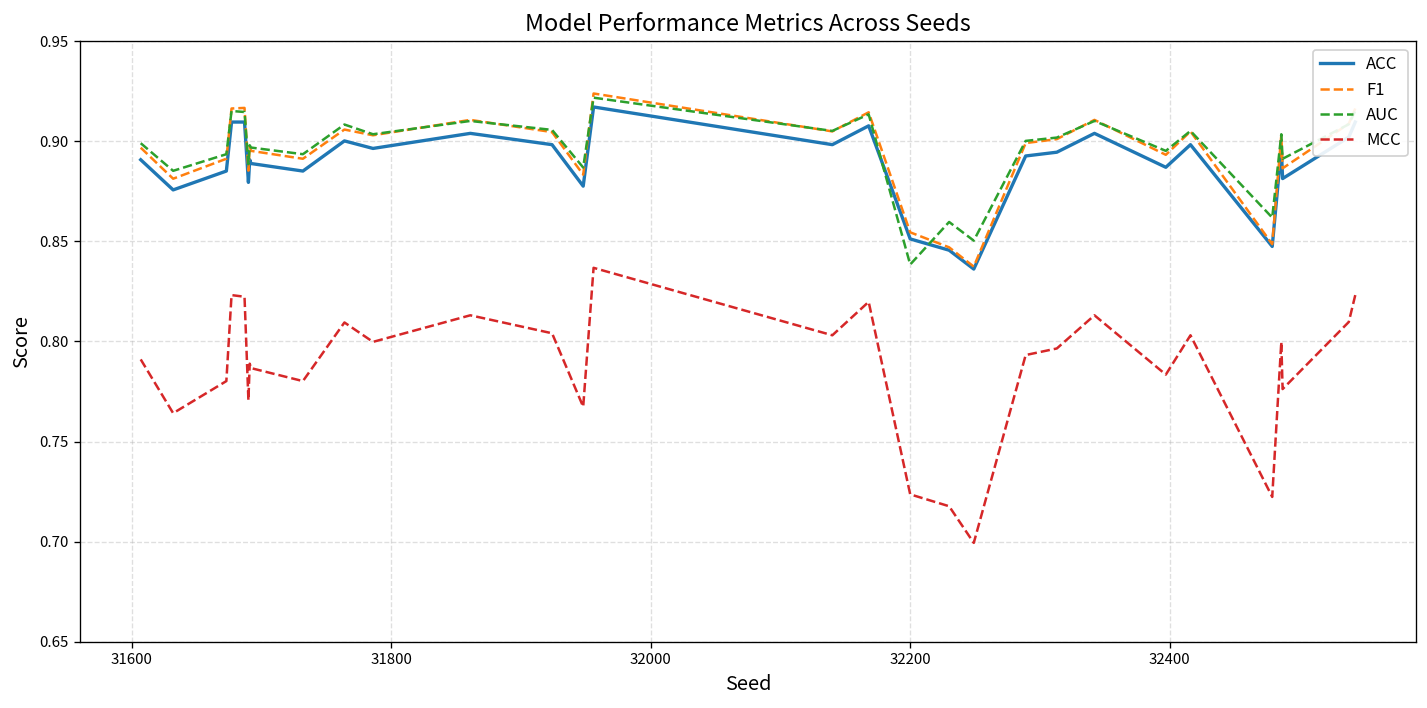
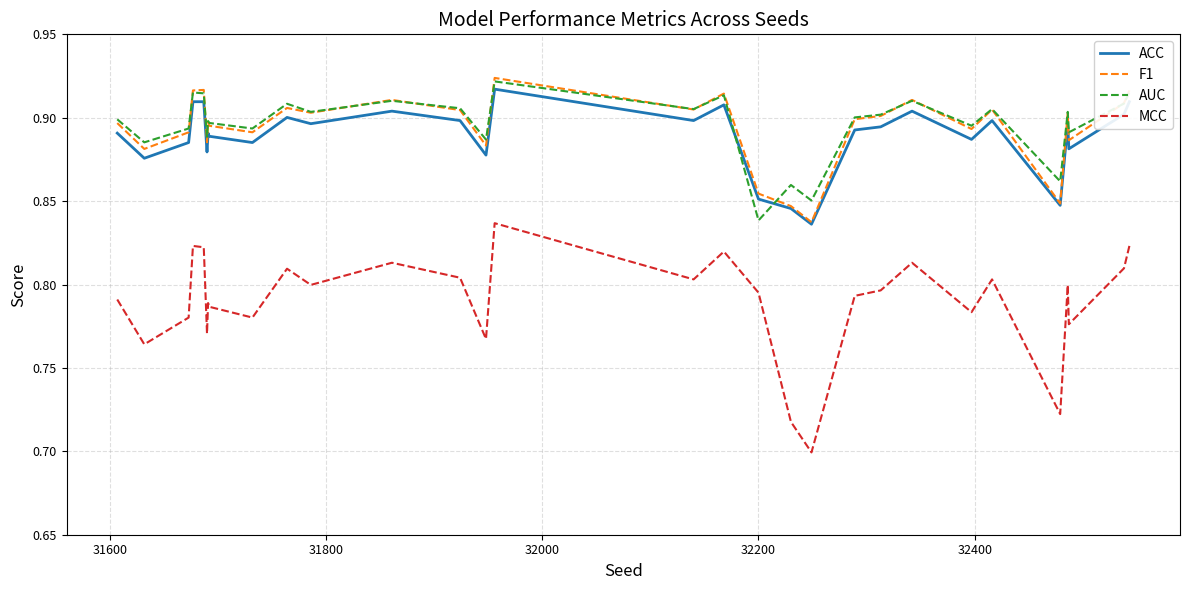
MCC, 32200: 0.724 -> 0.795
